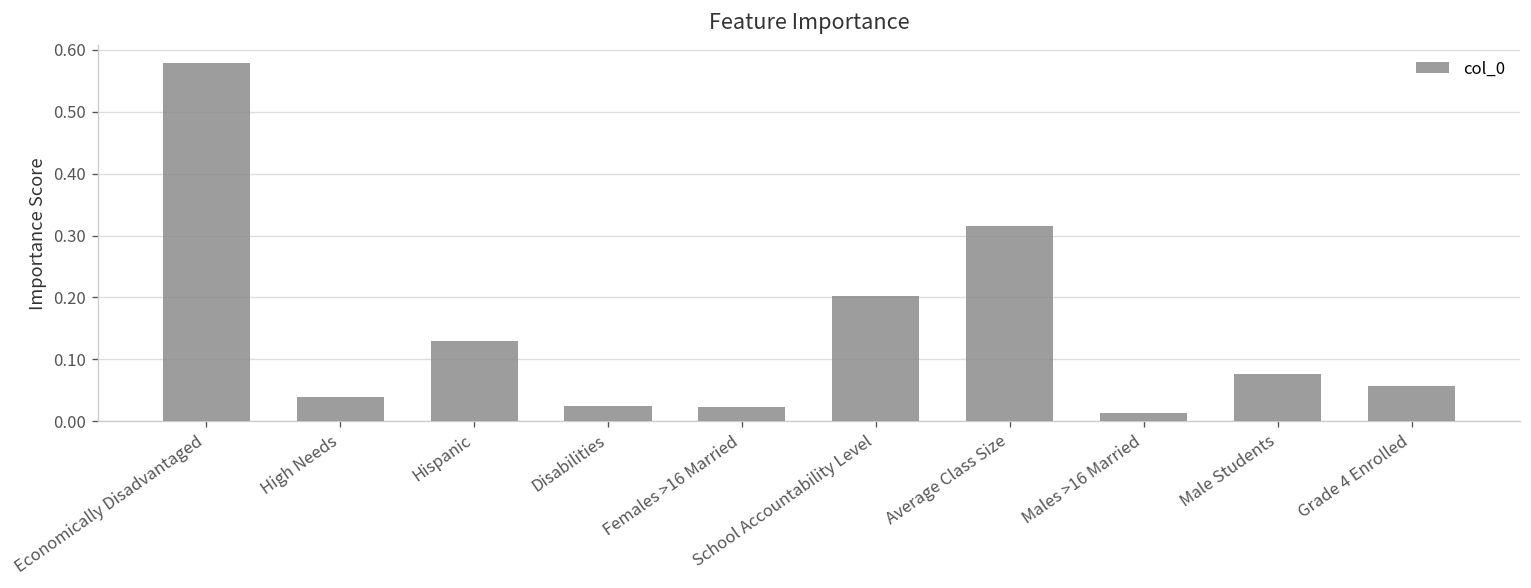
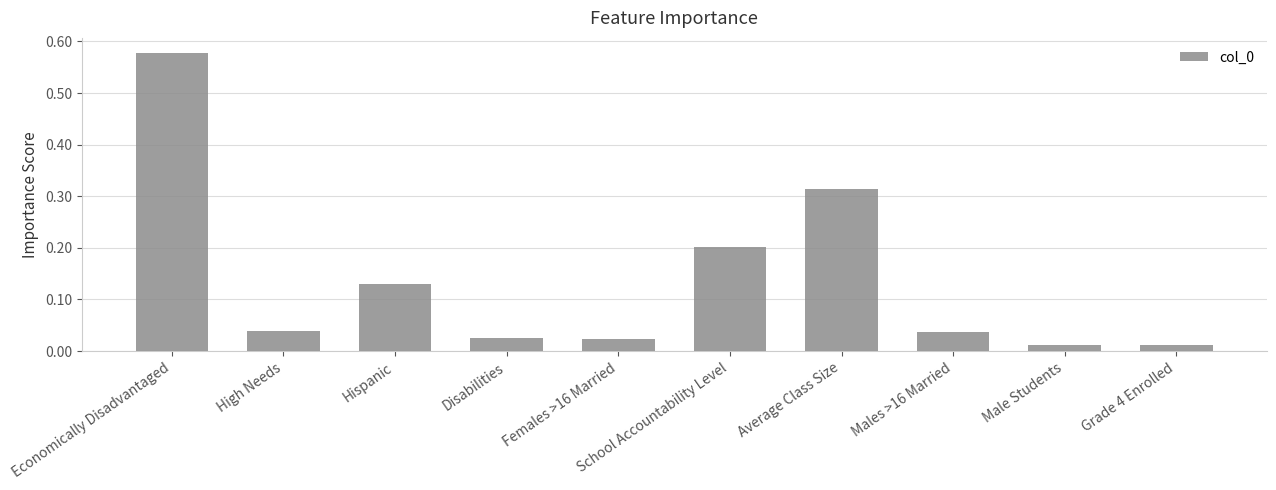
Males >16 Married: 0.01 -> 0.04
Male Students: 0.08 -> 0.01
Grade 4 Enrolled: 0.06 -> 0.01
